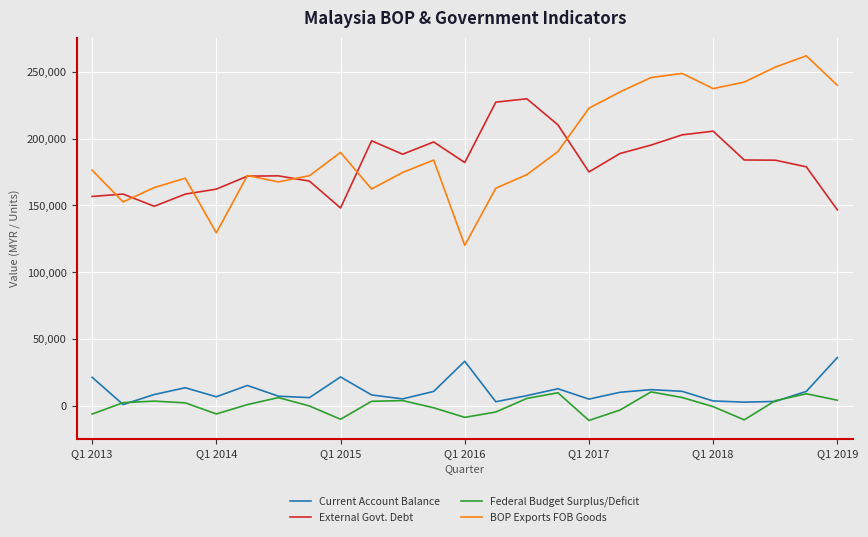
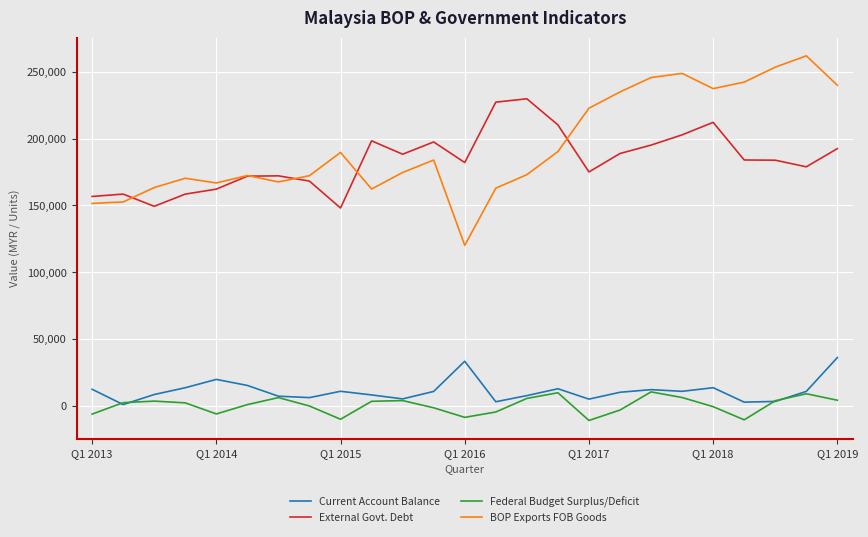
Current Account Balance, Q1 2013: 21,000 -> 12,000
BOP Exports FOB Goods, Q1 2013: 176,000 -> 151,000
Current Account Balance, Q1 2014: 7,000 -> 20,000
BOP Exports FOB Goods, Q1 2014: 129,000 -> 167,000
Current Account Balance, Q1 2015: 22,000 -> 11,000
Current Account Balance, Q1 2018: 4,000 -> 14,000
External Govt. Debt, Q1 2018: 206,000 -> 212,000
External Govt. Debt, Q1 2019: 147,000 -> 192,000
